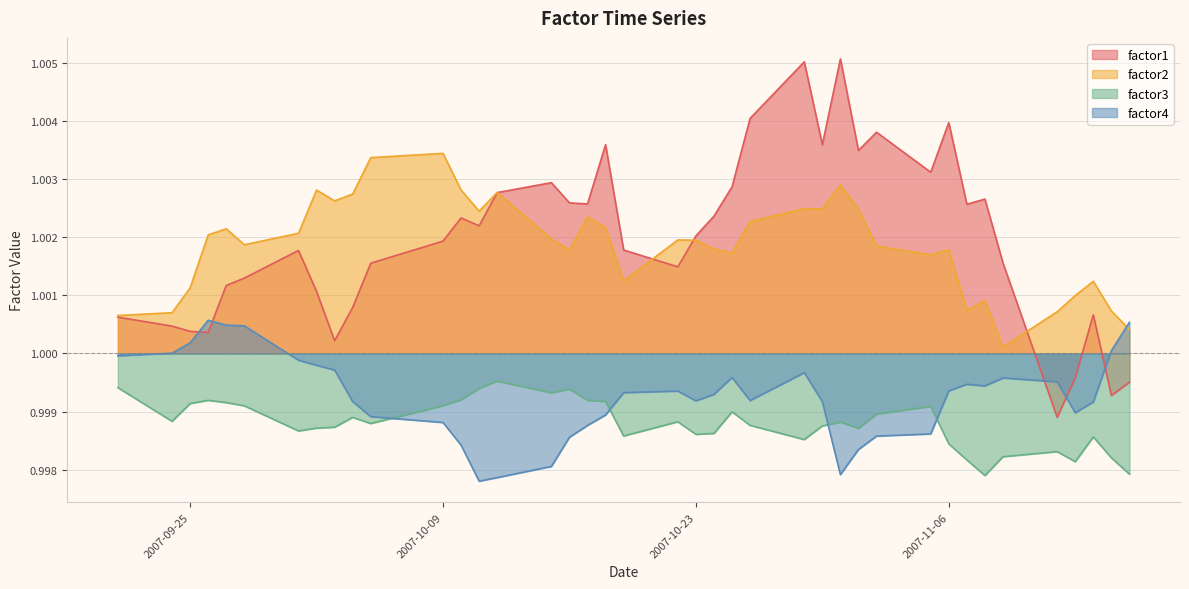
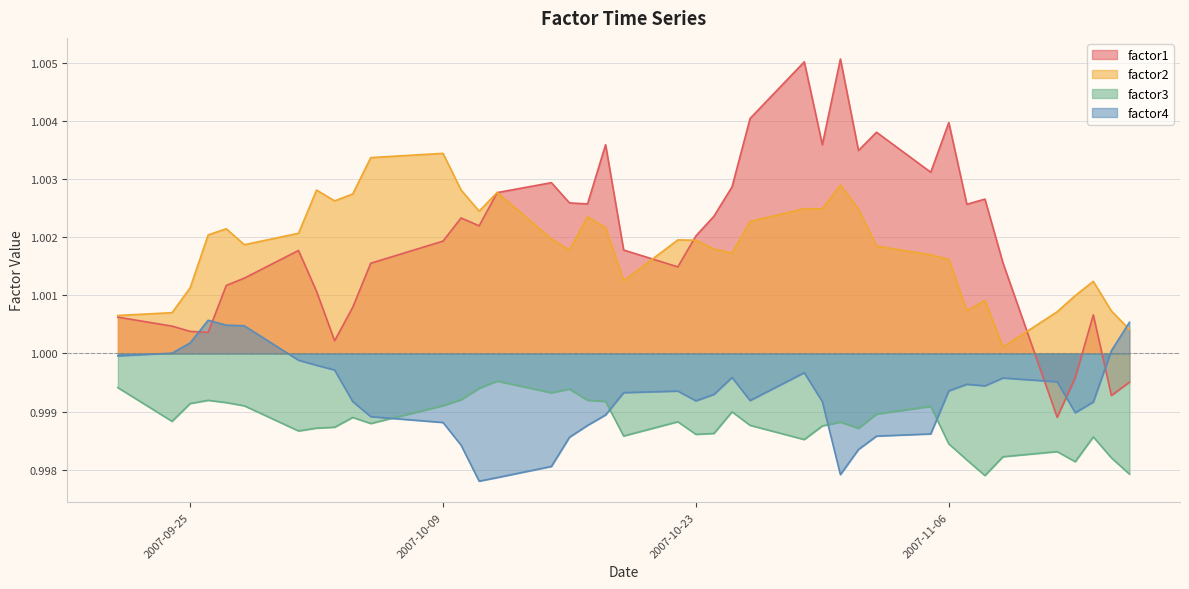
factor2, 2007-11-06: 1.0018 -> 1.0016
